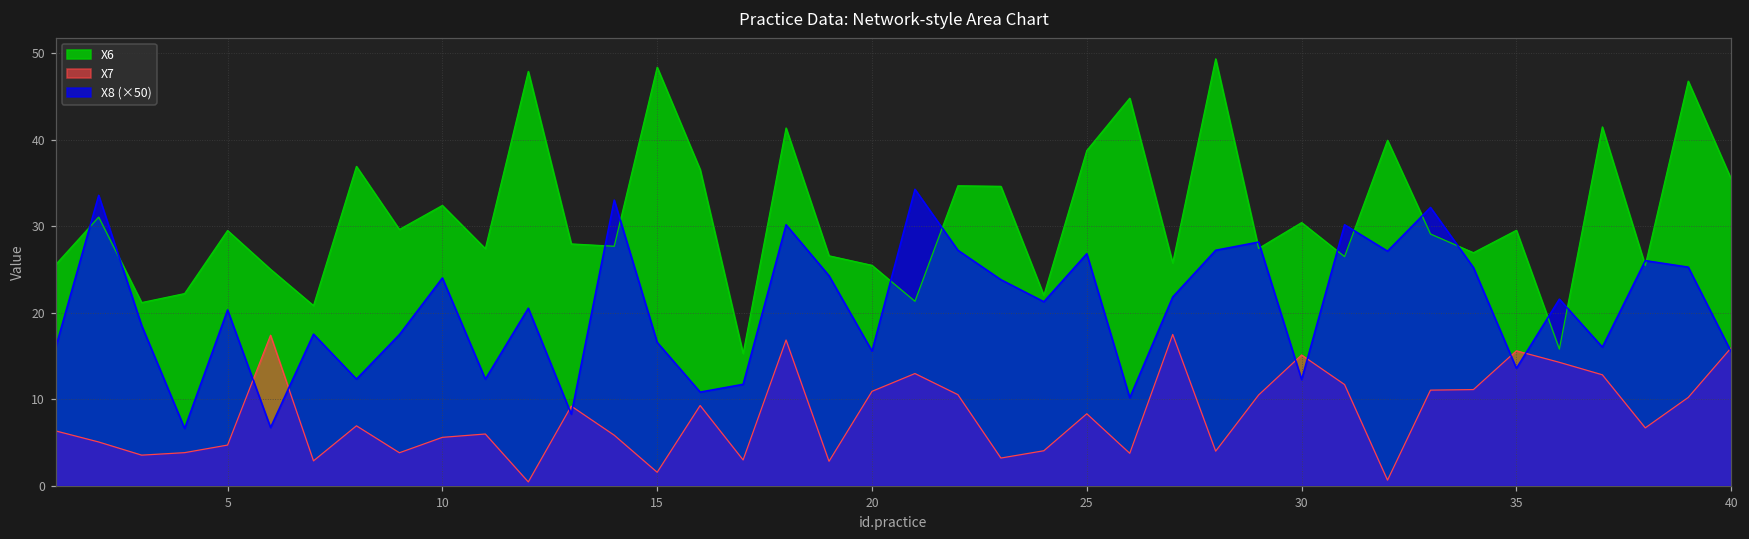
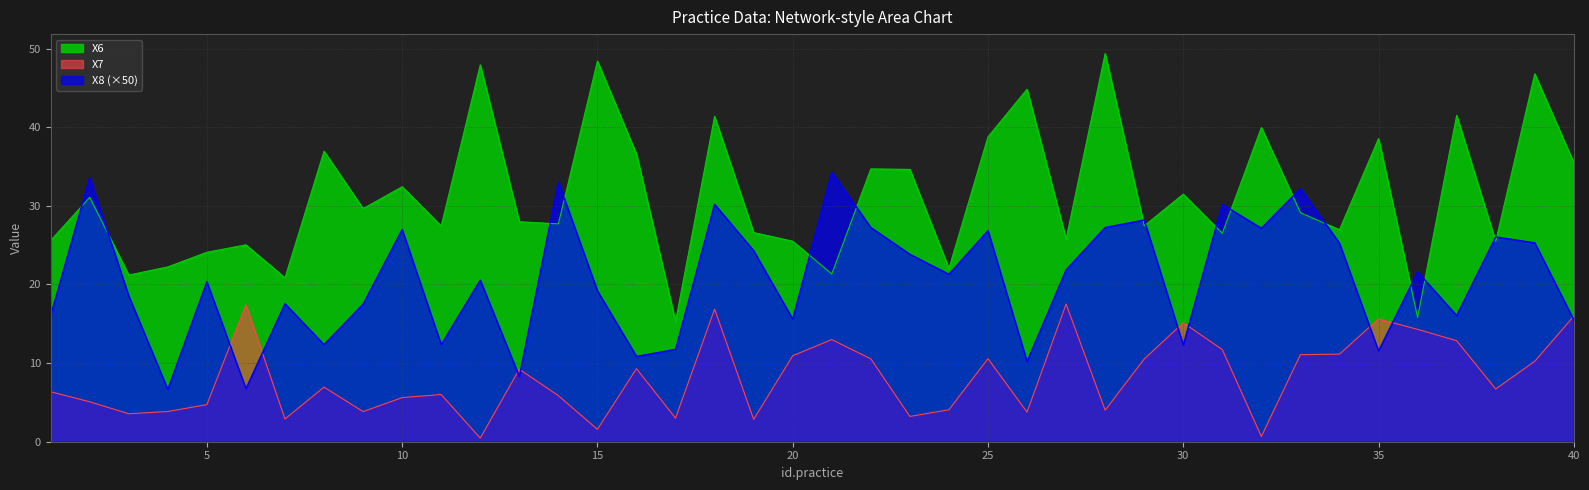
X6, 5: 30 -> 24
X8 (×50), 10: 24 -> 27
X8 (×50), 15: 17 -> 19
X7, 25: 8 -> 11
X6, 30: 30 -> 31
X6, 35: 30 -> 39
X8 (×50), 35: 14 -> 12
